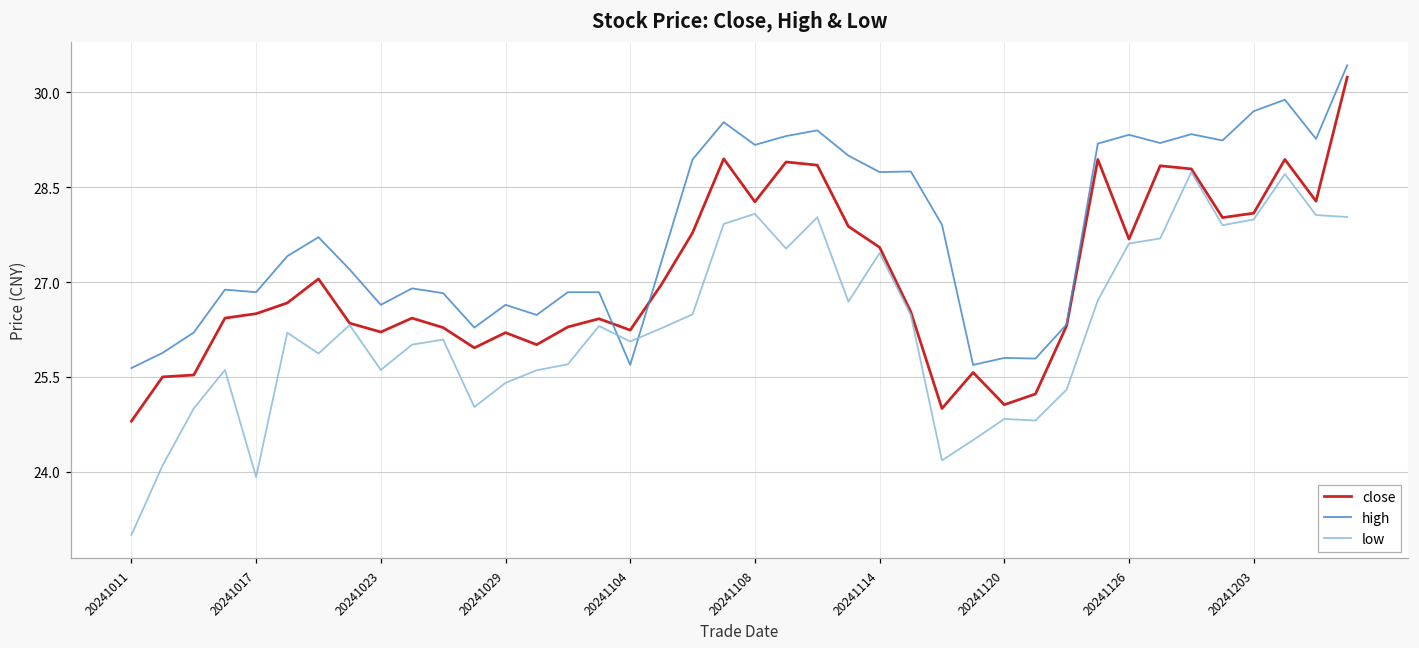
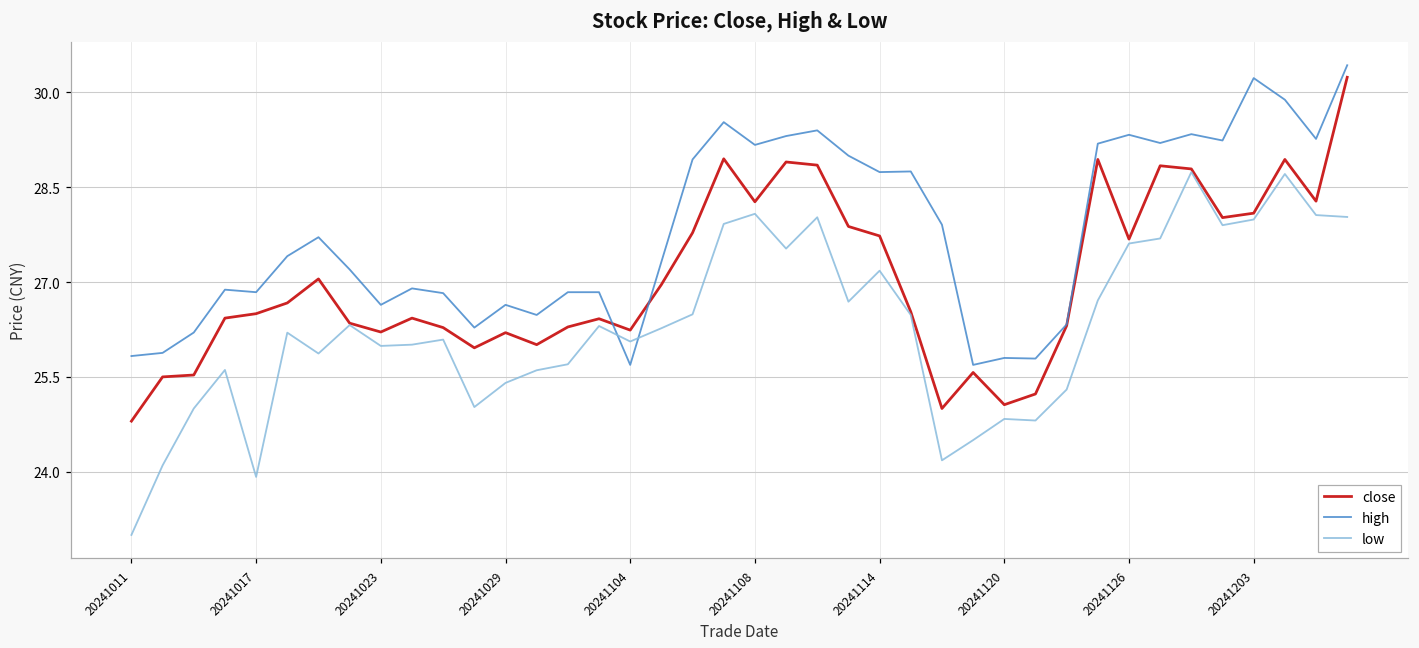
high, 20241011: 25.6 -> 25.8
low, 20241023: 25.6 -> 26.0
close, 20241114: 27.6 -> 27.7
low, 20241114: 27.5 -> 27.2
high, 20241203: 29.7 -> 30.2
